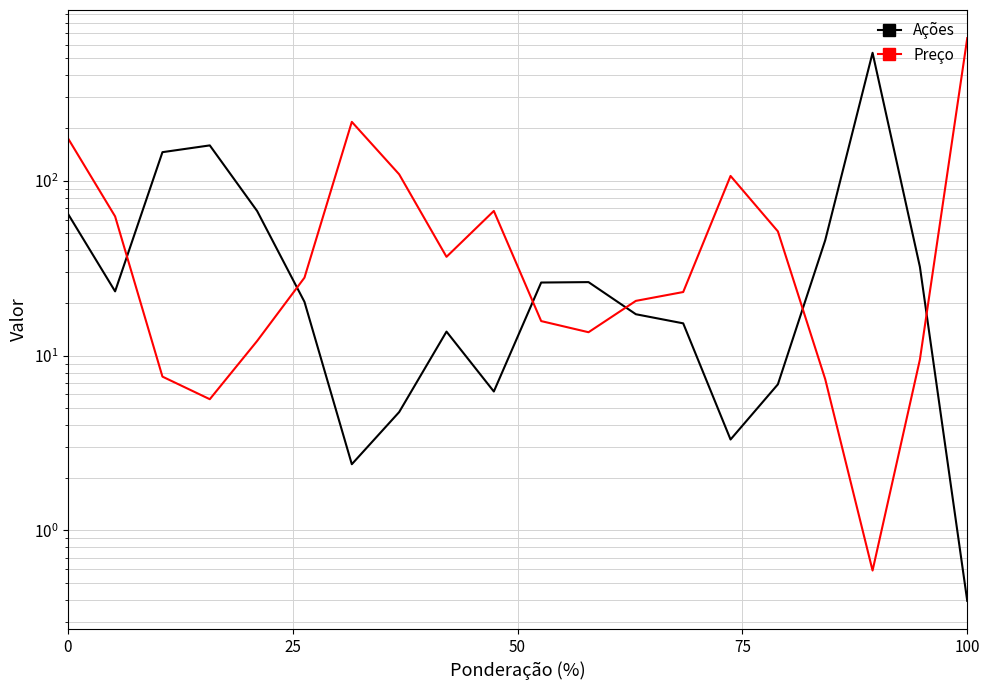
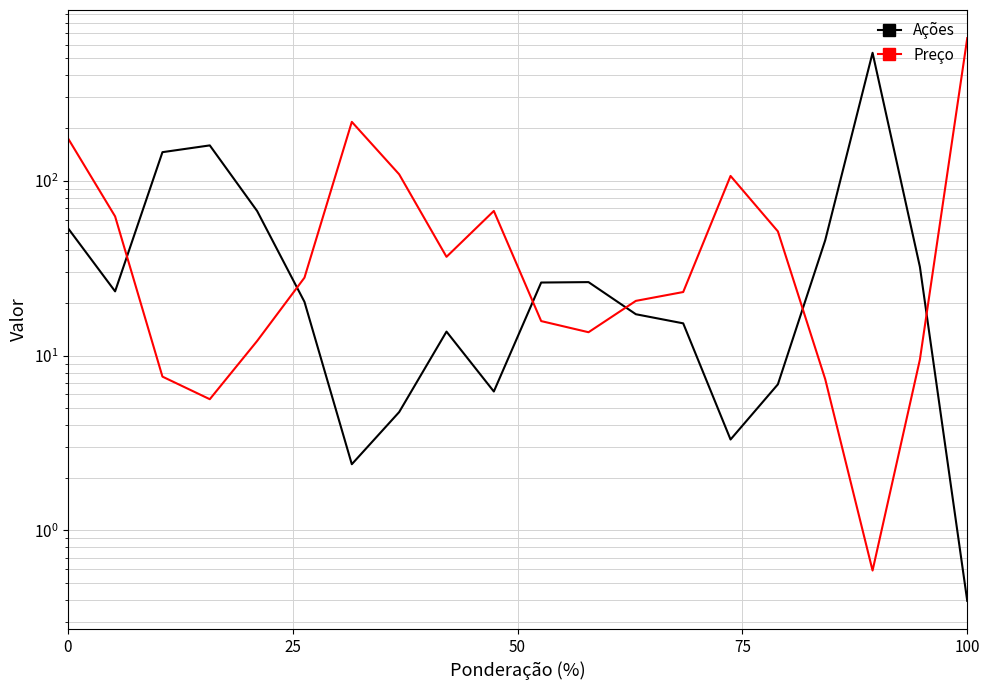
Ações, 0: 65 -> 54
